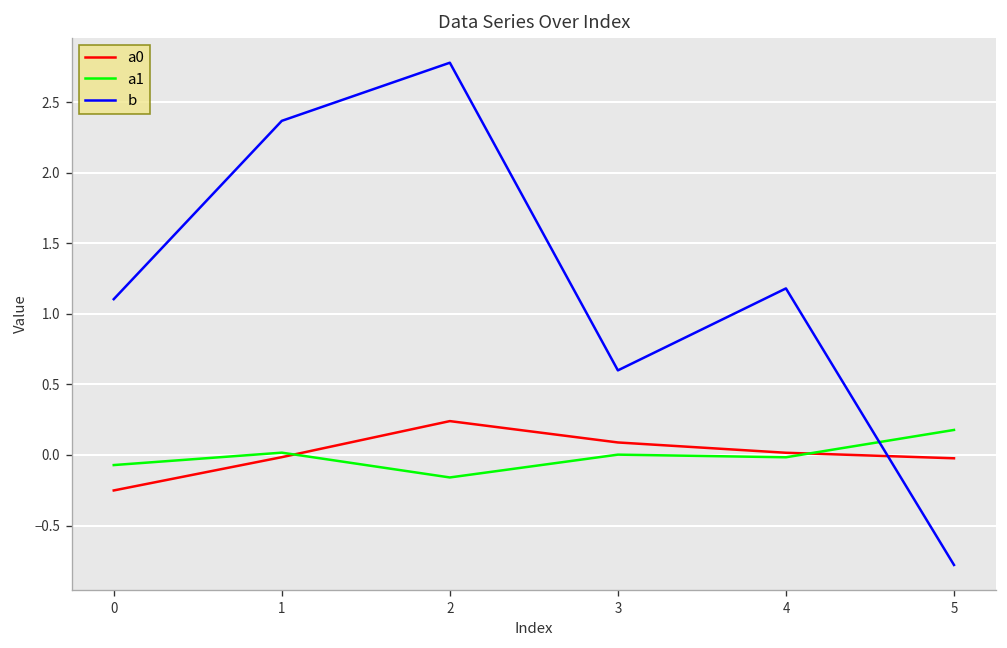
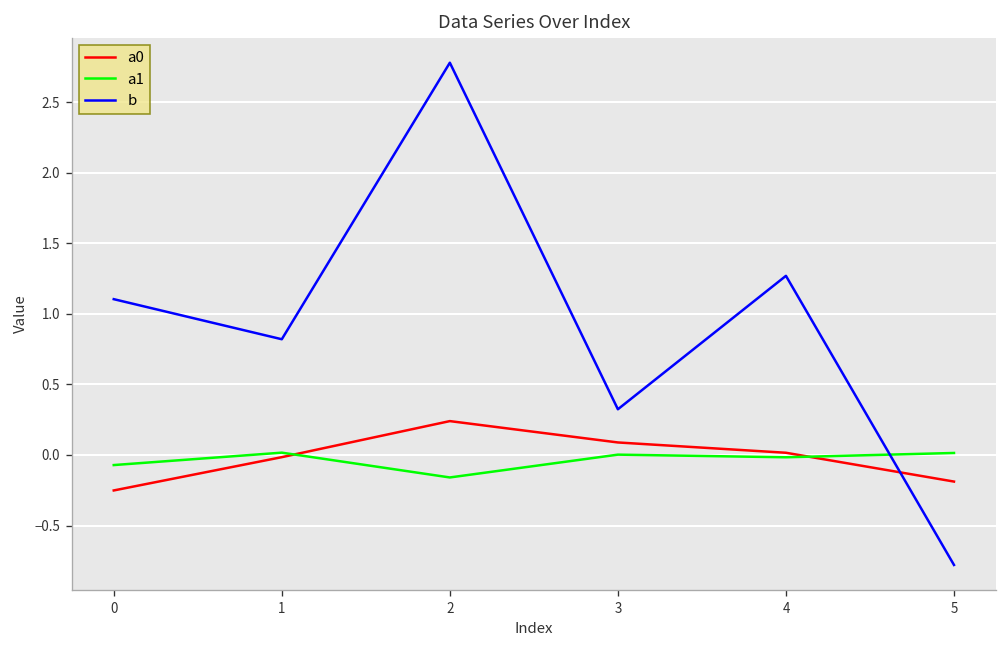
b, 1: 2.37 -> 0.82
b, 3: 0.60 -> 0.32
b, 4: 1.18 -> 1.27
a0, 5: -0.02 -> -0.19
a1, 5: 0.18 -> 0.01
